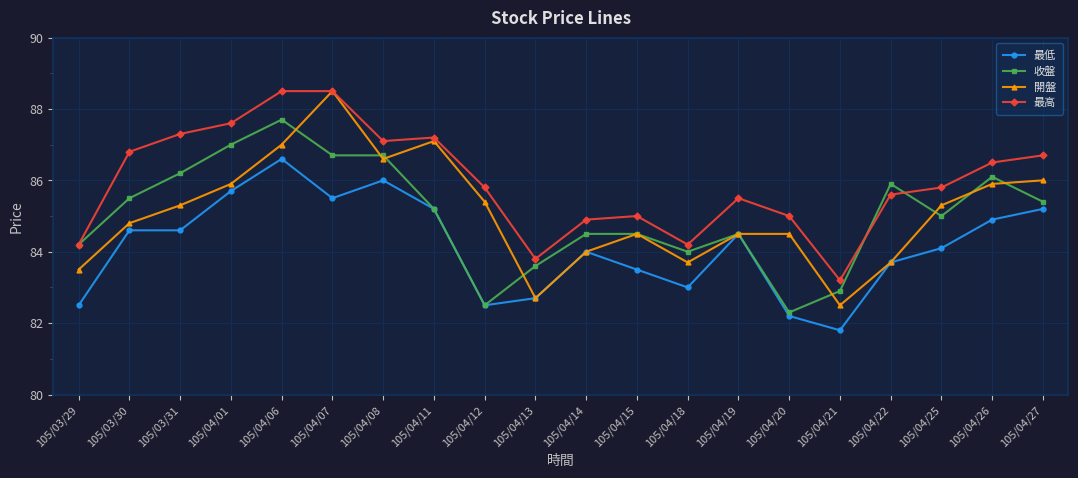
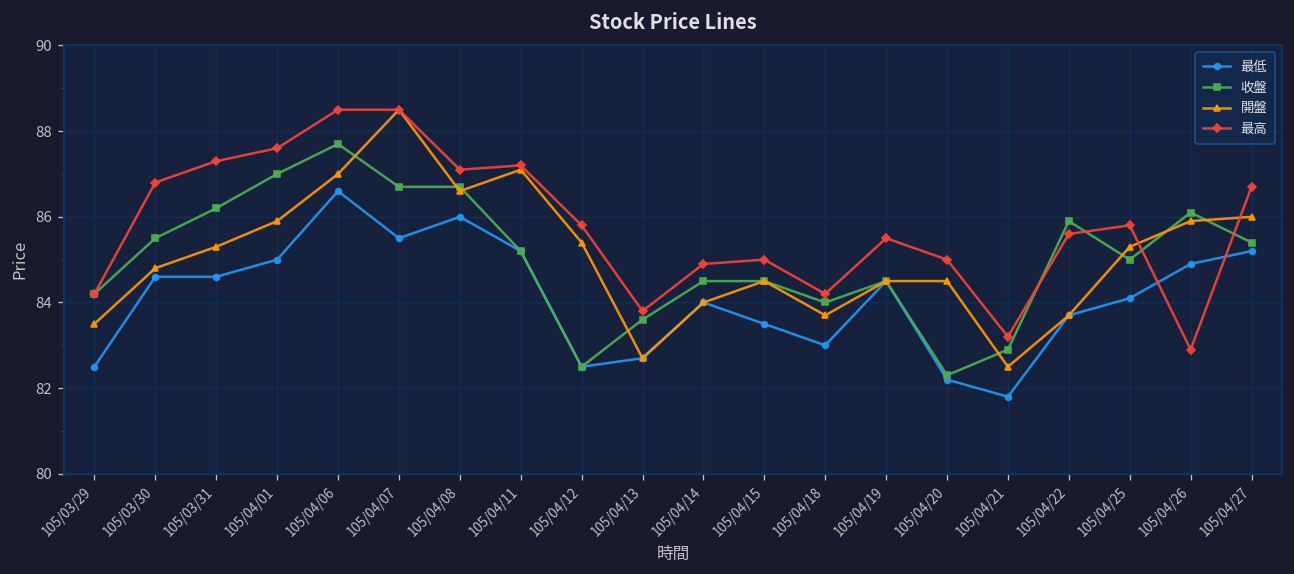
最低, 105/04/01: 85.7 -> 85.0
最高, 105/04/26: 86.5 -> 82.9
